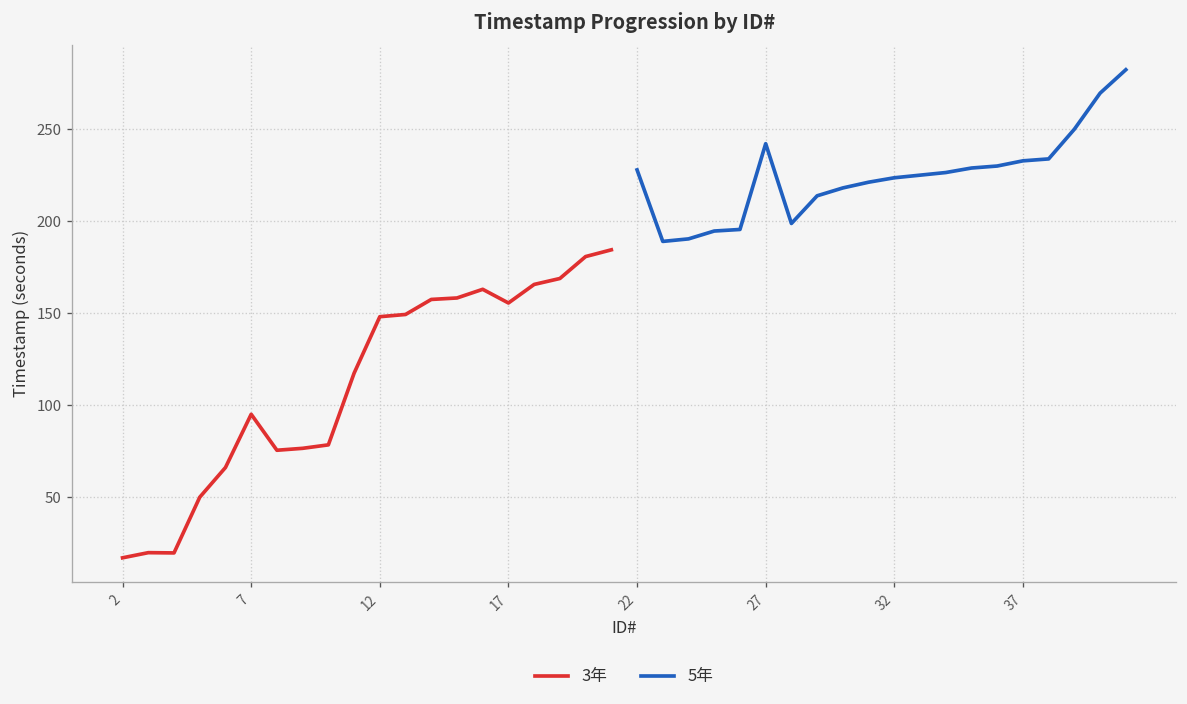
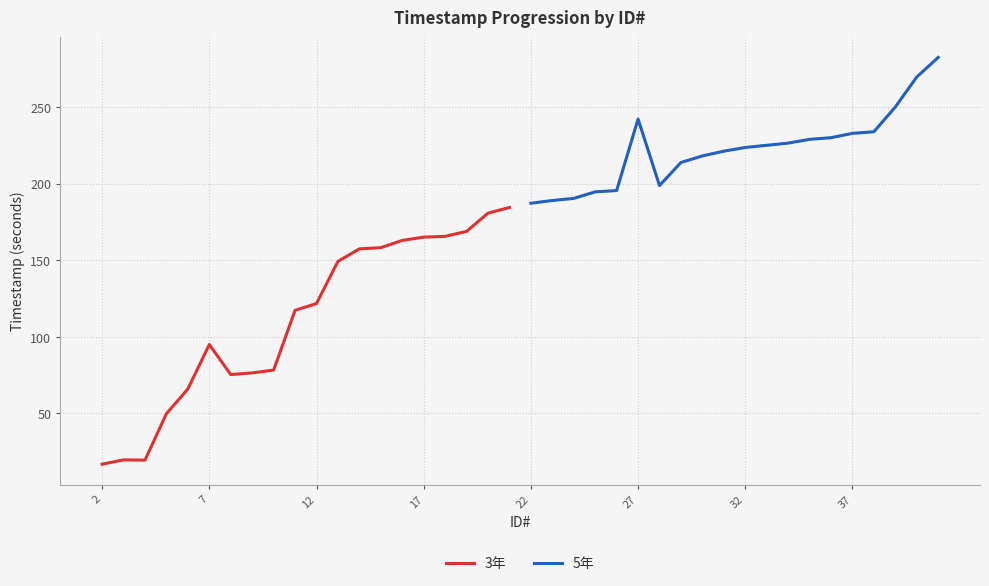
3年, 12: 148 -> 122
3年, 17: 155 -> 165
5年, 22: 228 -> 187
